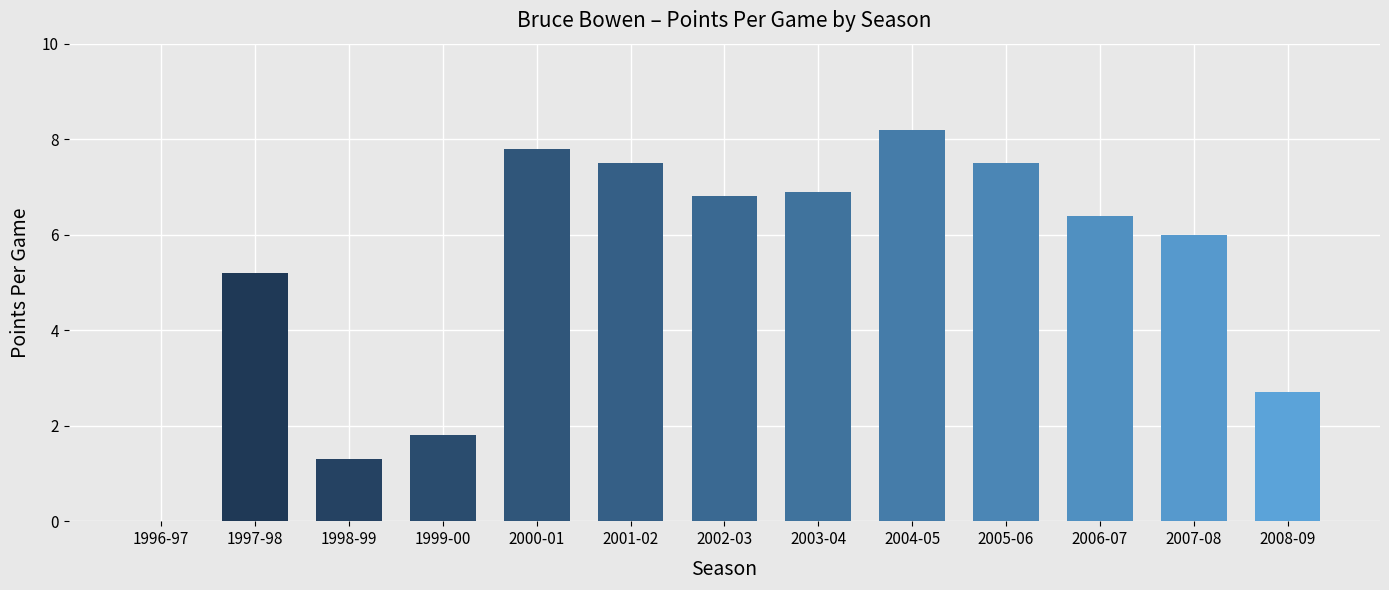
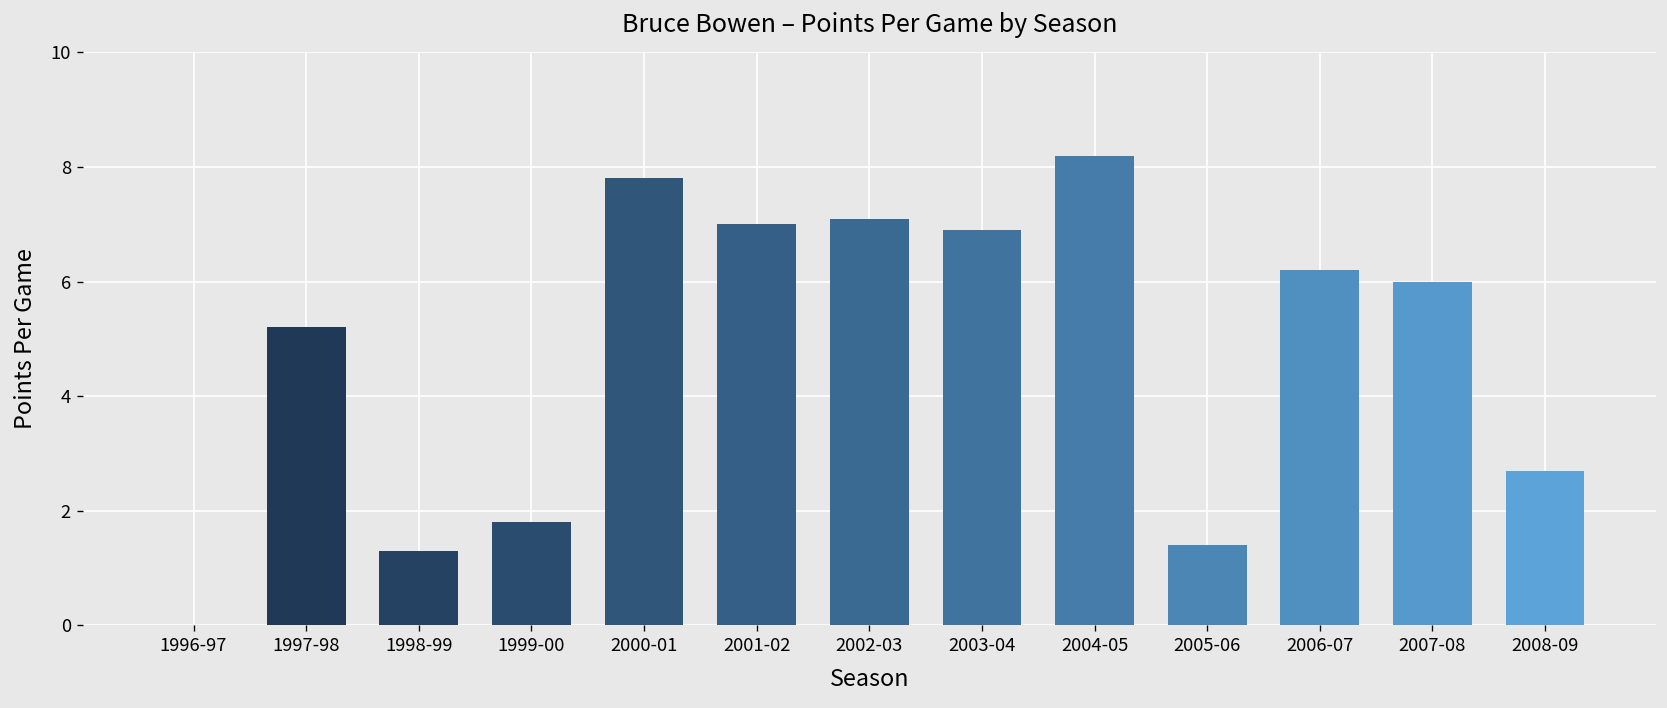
2001-02: 7.5 -> 7.0
2002-03: 6.8 -> 7.1
2005-06: 7.5 -> 1.4
2006-07: 6.4 -> 6.2
